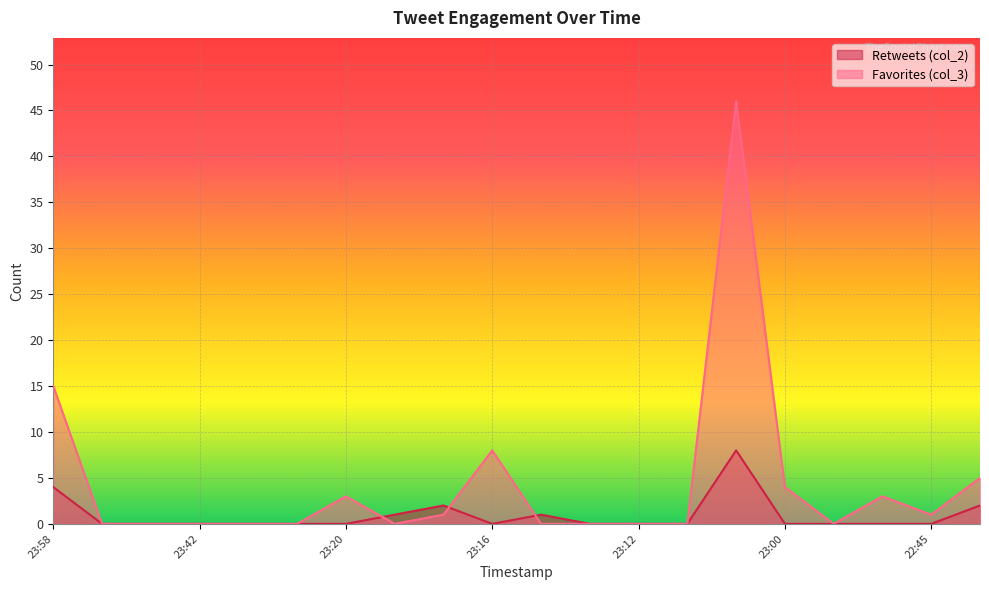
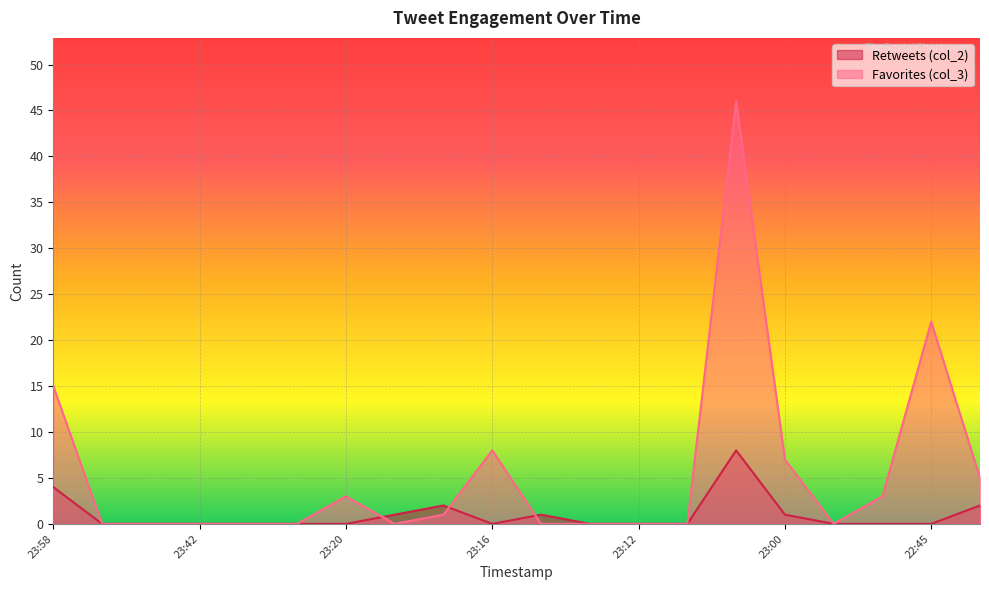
Retweets (col_2), 23:00: 0 -> 1
Favorites (col_3), 23:00: 4 -> 7
Favorites (col_3), 22:45: 1 -> 22
